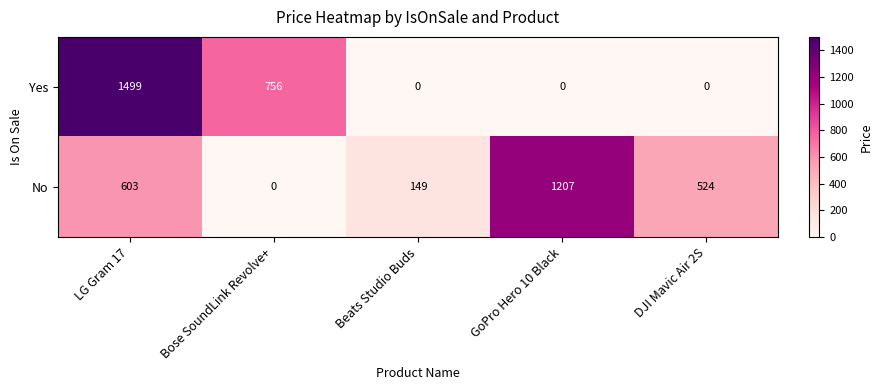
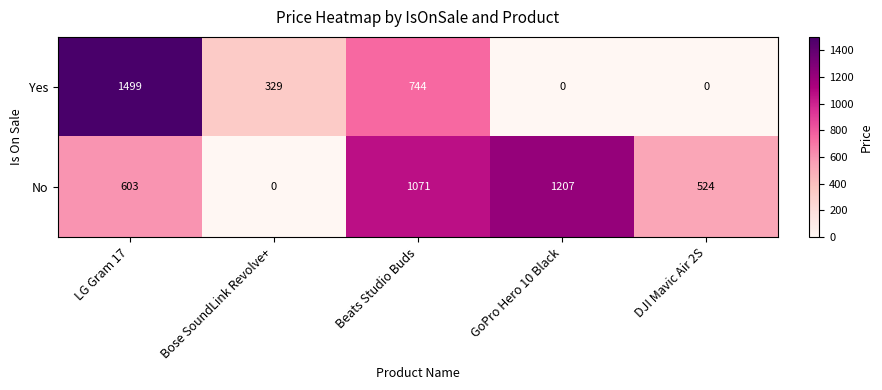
Yes, Bose SoundLink Revolve+: 756 -> 329
Yes, Beats Studio Buds: 0 -> 744
No, Beats Studio Buds: 149 -> 1071
